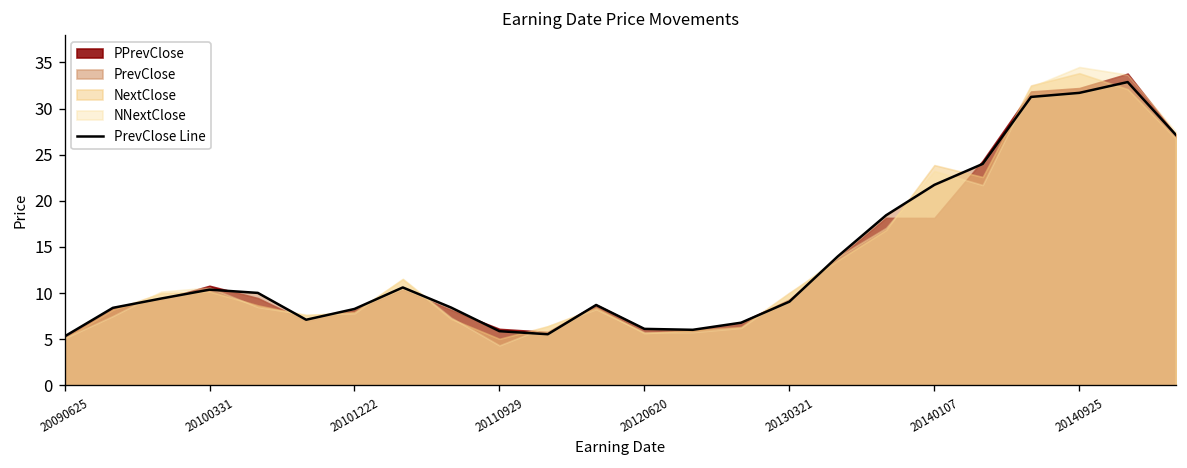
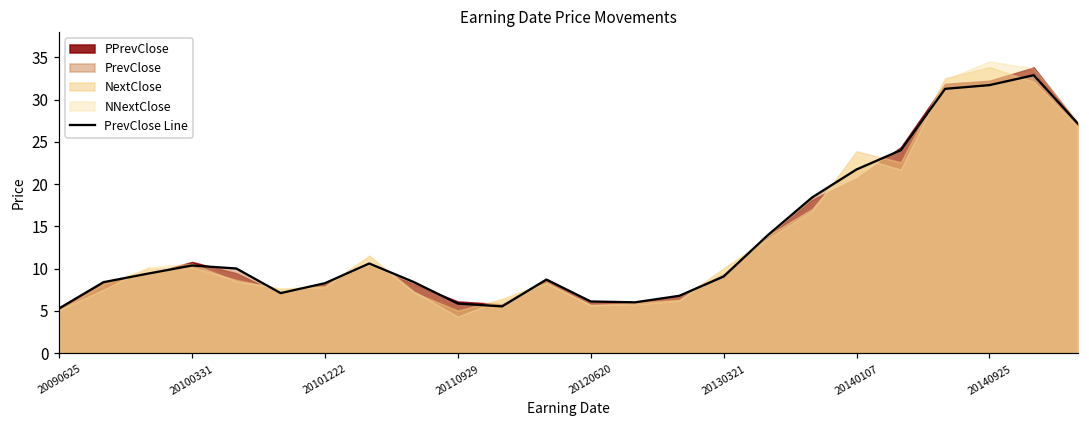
PPrevClose, 20140107: 18 -> 21
